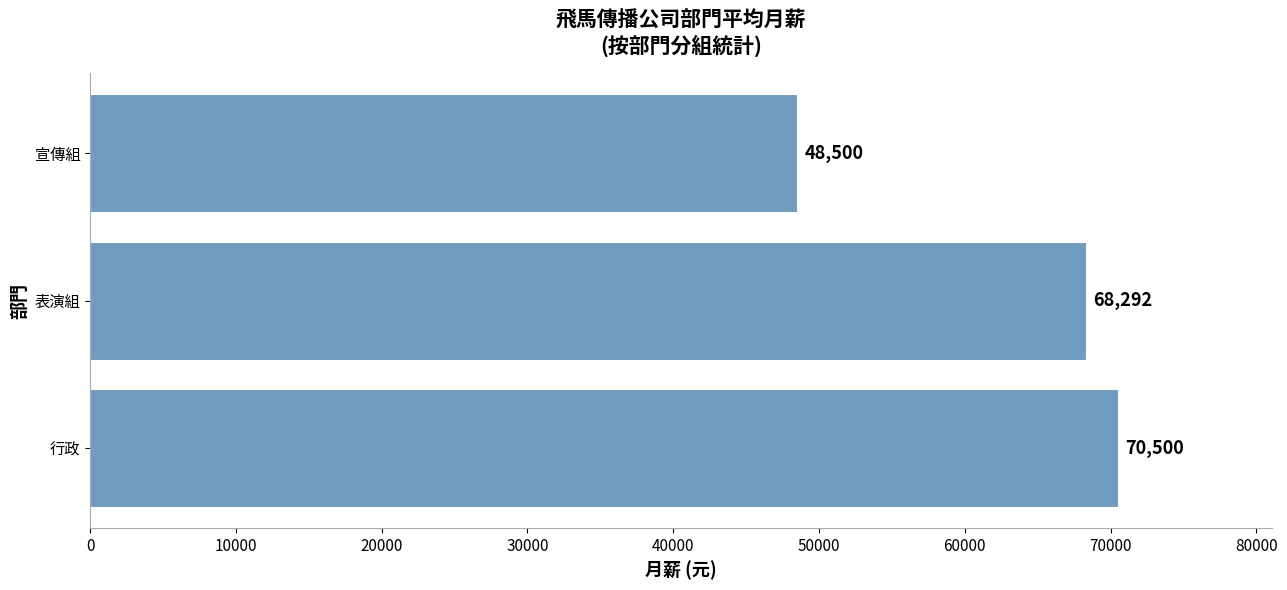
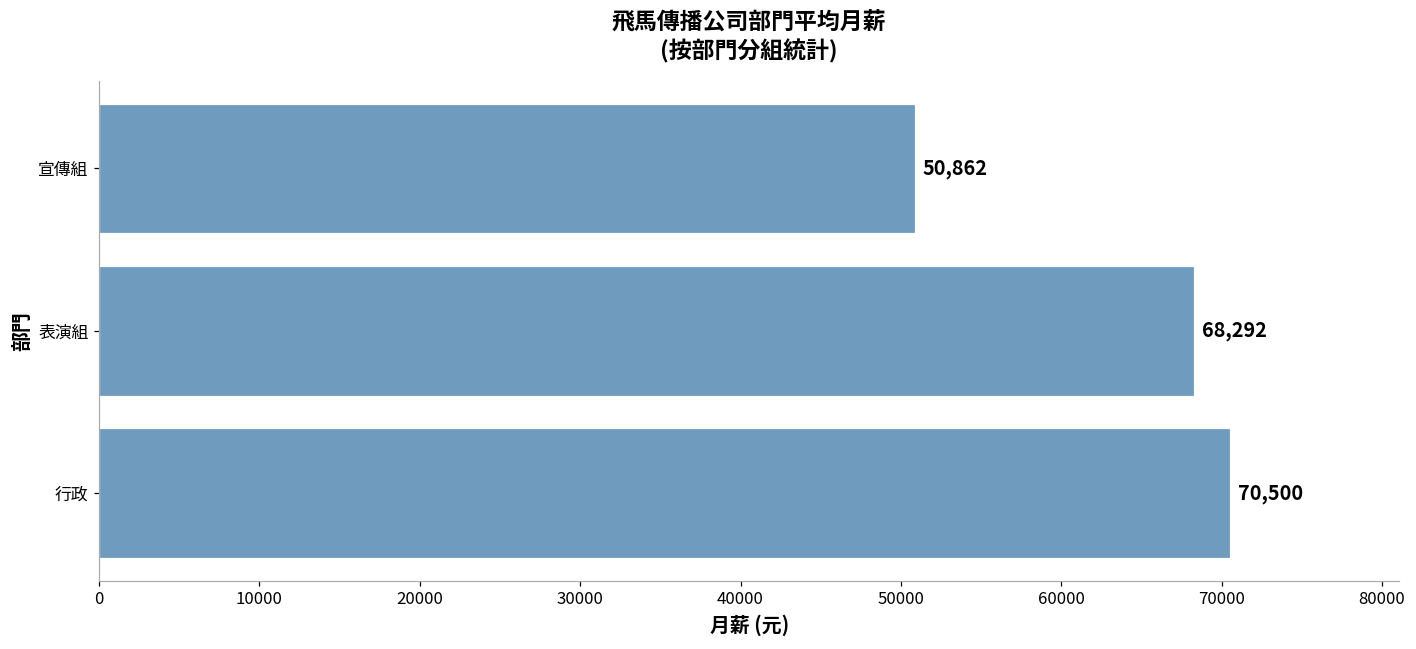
宣傳組: 48,500 -> 50,862
